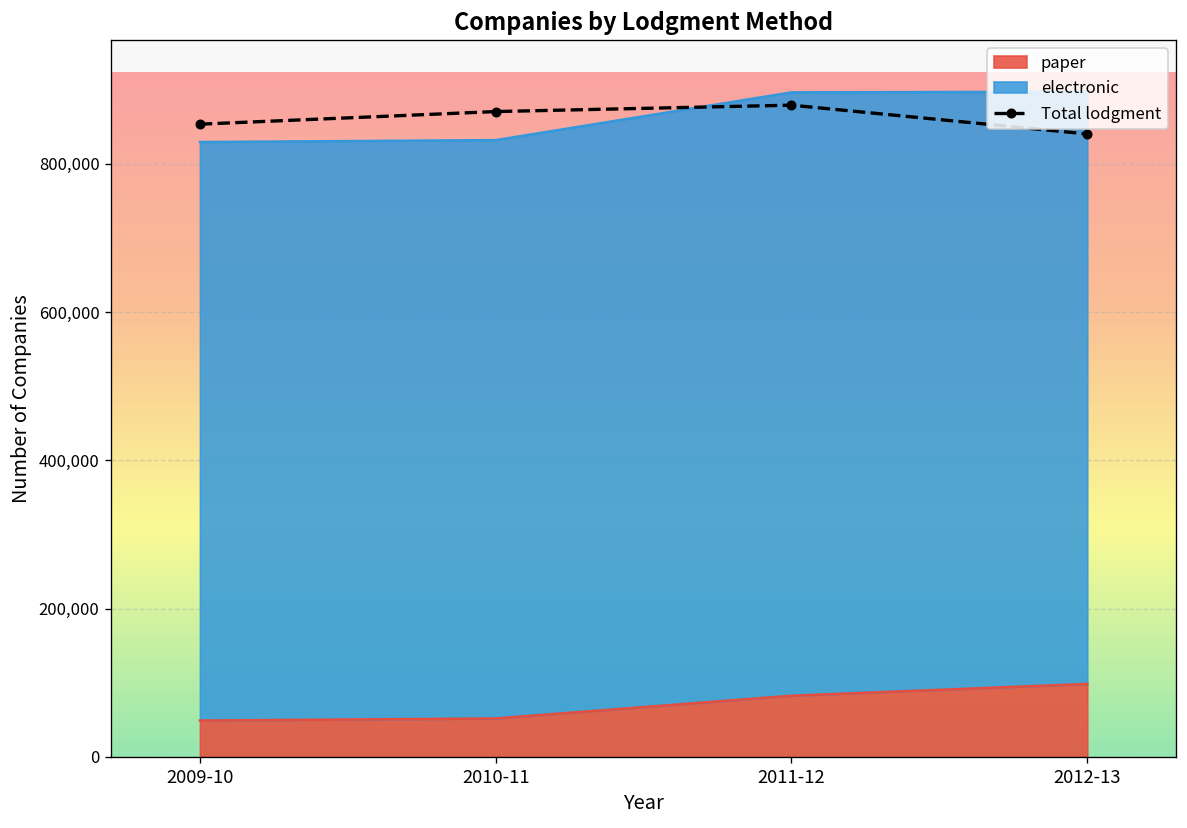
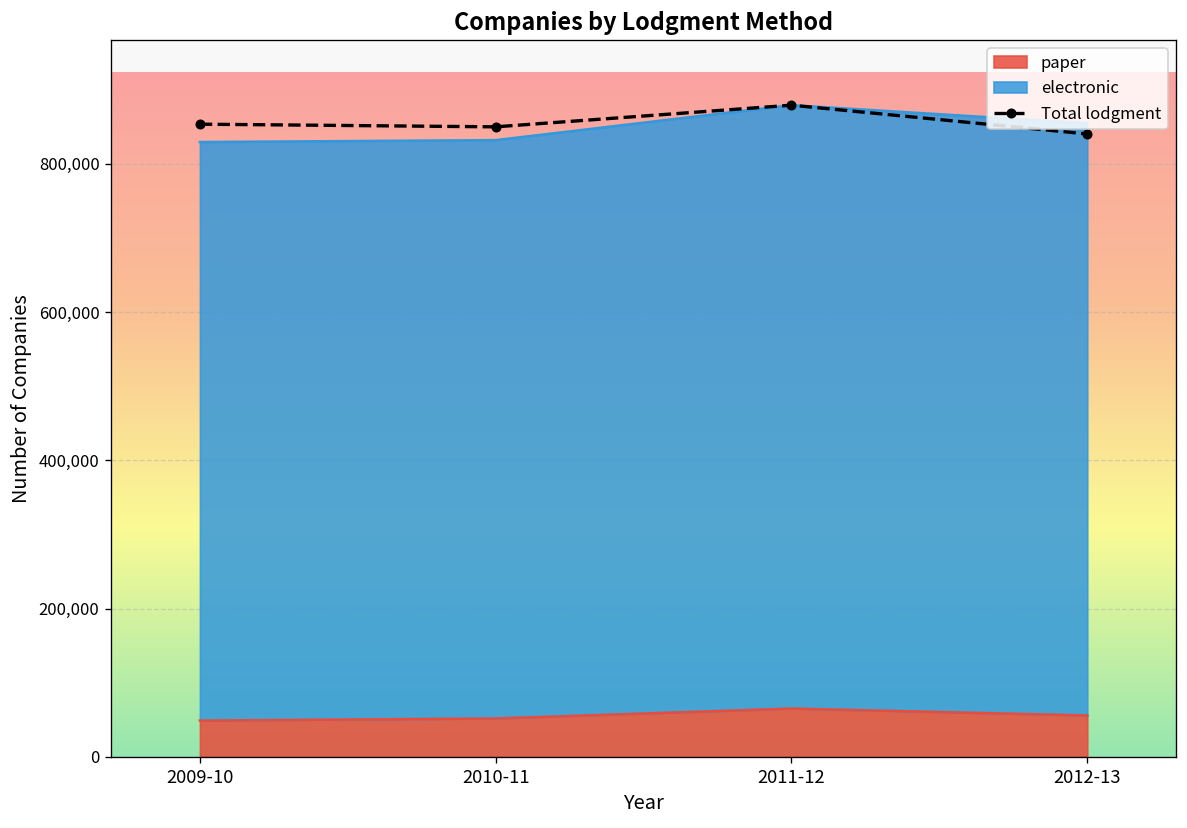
Total lodgment, 2010-11: 870,000 -> 850,000
paper, 2011-12: 80,000 -> 70,000
paper, 2012-13: 100,000 -> 60,000
